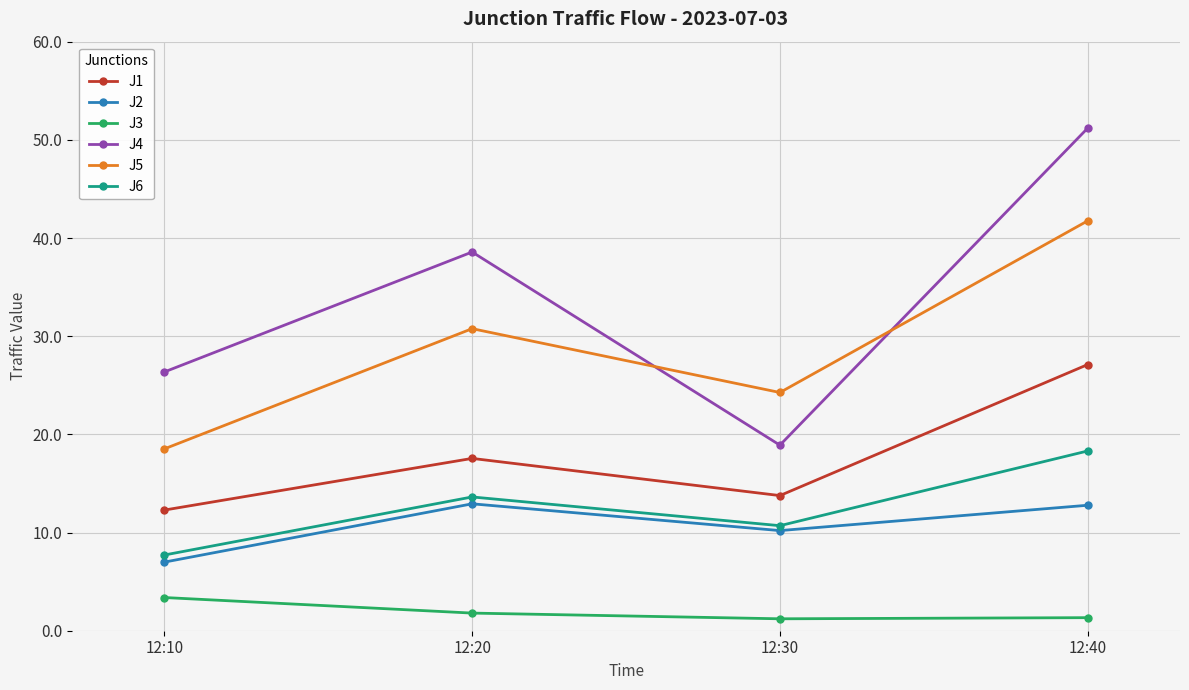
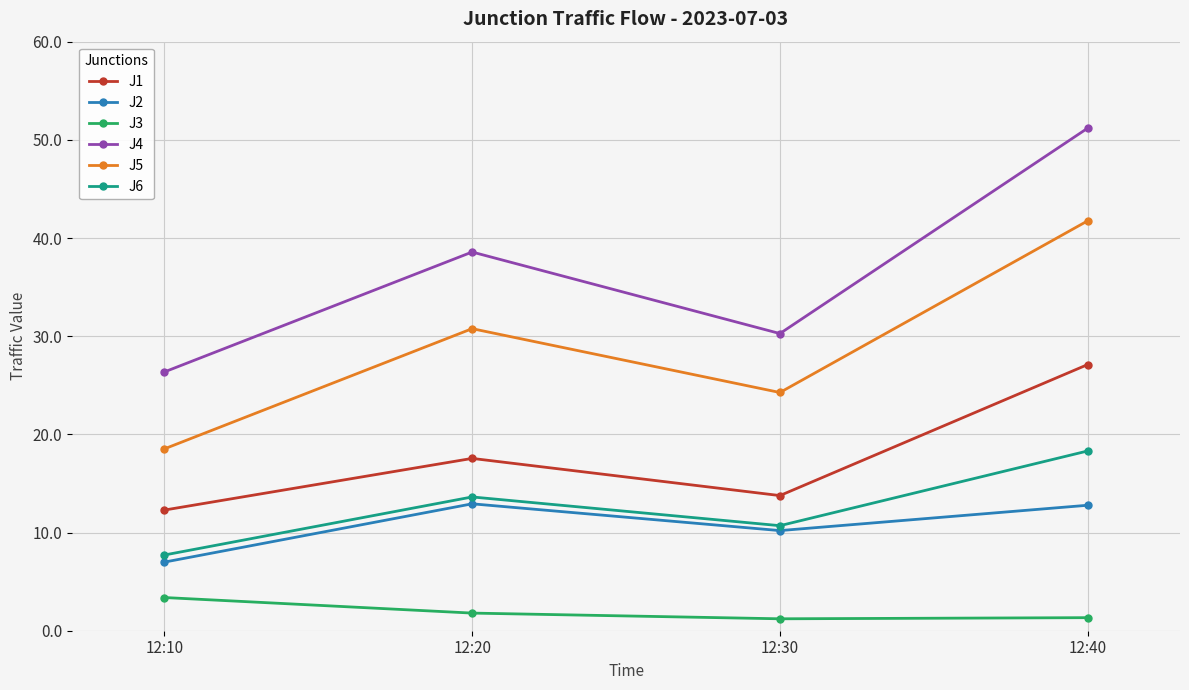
J4, 12:30: 19 -> 30
